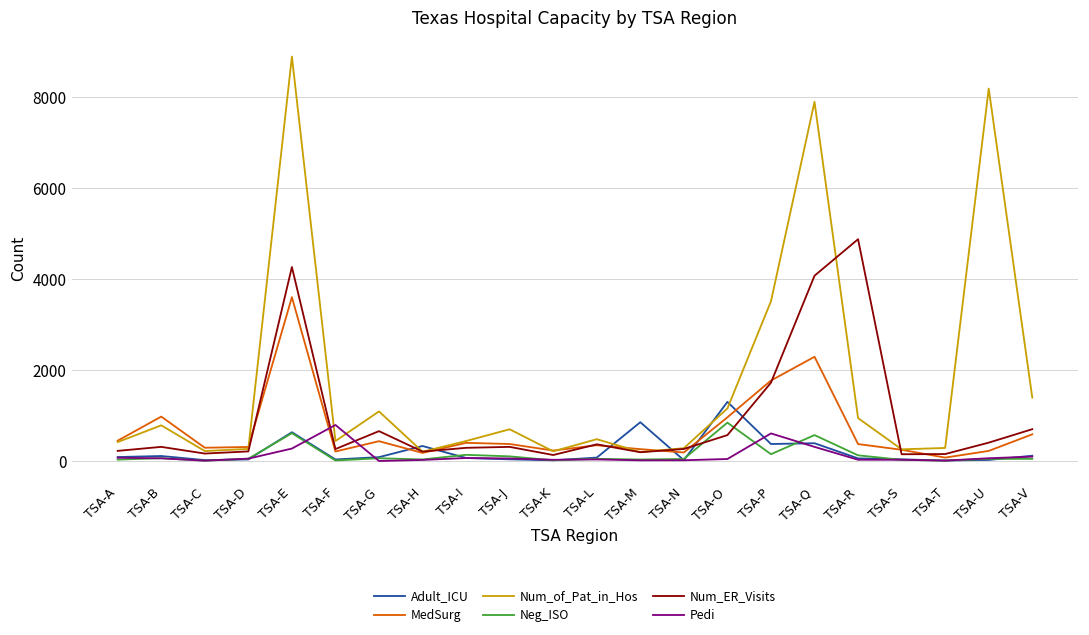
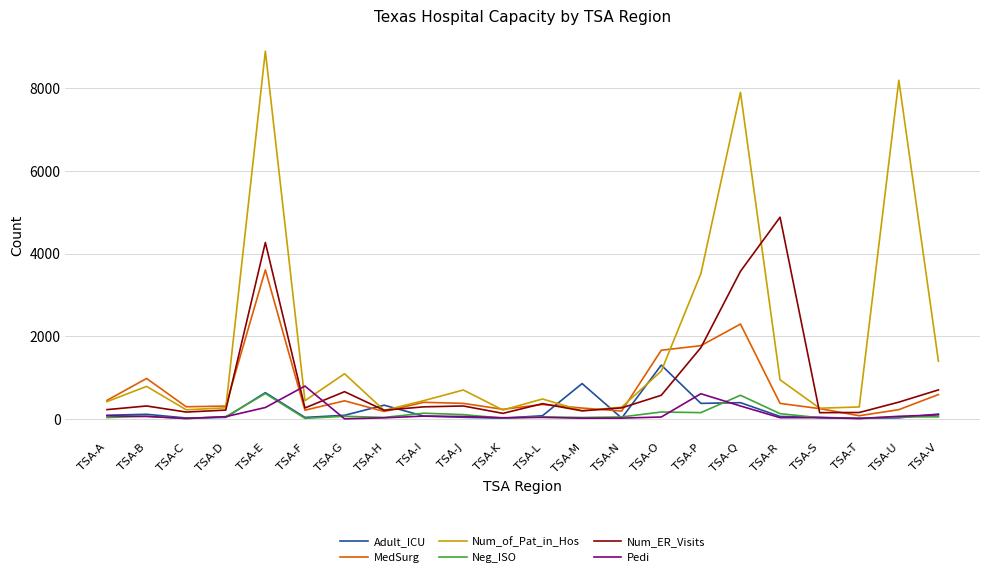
MedSurg, TSA-O: 1000 -> 1700
Neg_ISO, TSA-O: 800 -> 200
Num_ER_Visits, TSA-Q: 4100 -> 3600
